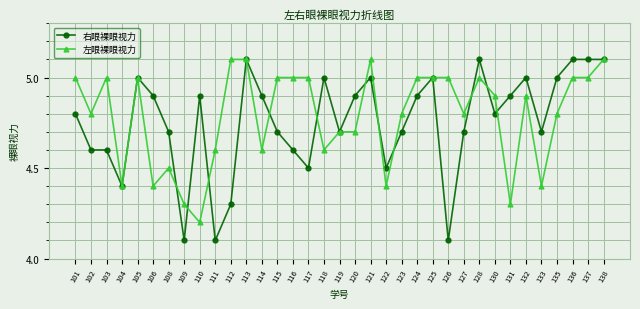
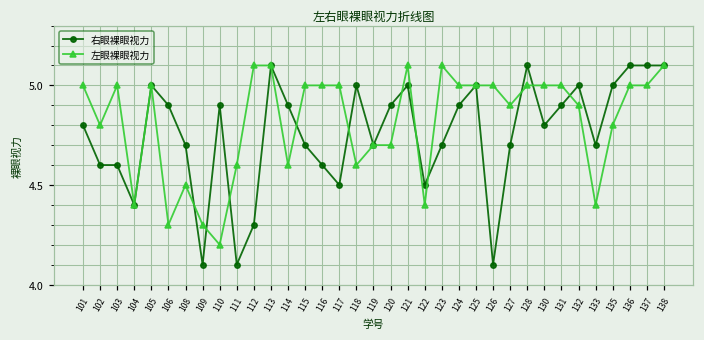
左眼裸眼视力, 106: 4.4 -> 4.3
左眼裸眼视力, 123: 4.8 -> 5.1
左眼裸眼视力, 127: 4.8 -> 4.9
左眼裸眼视力, 130: 4.9 -> 5.0
左眼裸眼视力, 131: 4.3 -> 5.0
